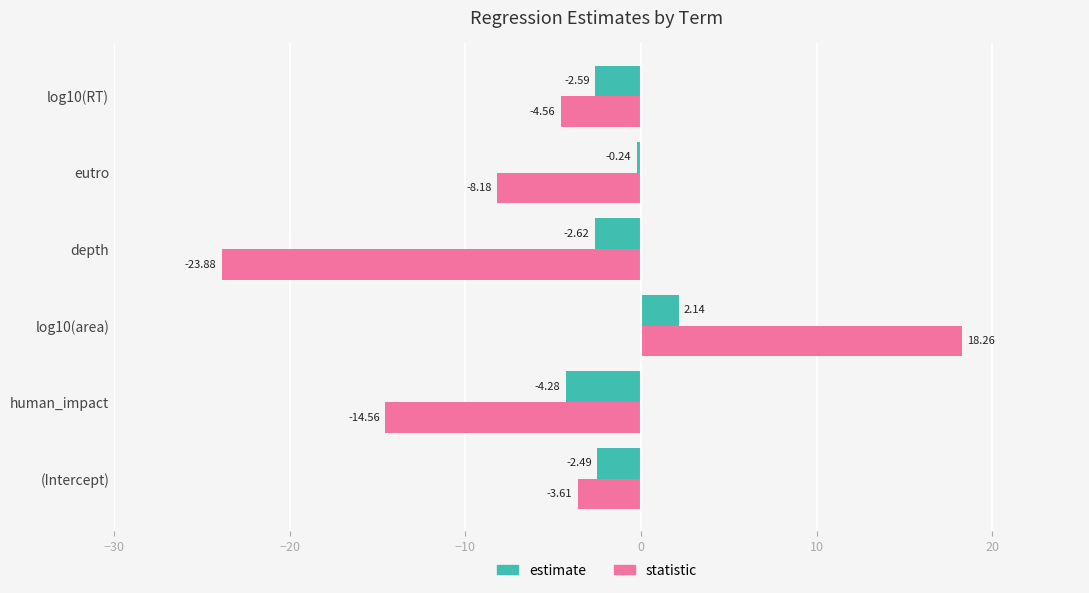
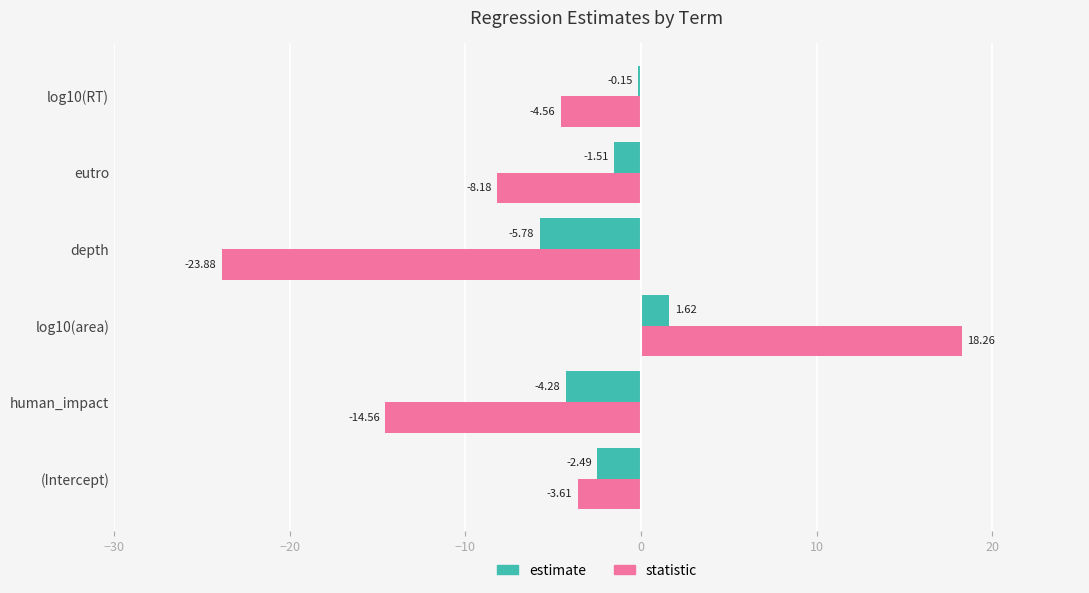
estimate, log10(RT): -2.59 -> -0.15
estimate, eutro: -0.24 -> -1.51
estimate, depth: -2.62 -> -5.78
estimate, log10(area): 2.14 -> 1.62
